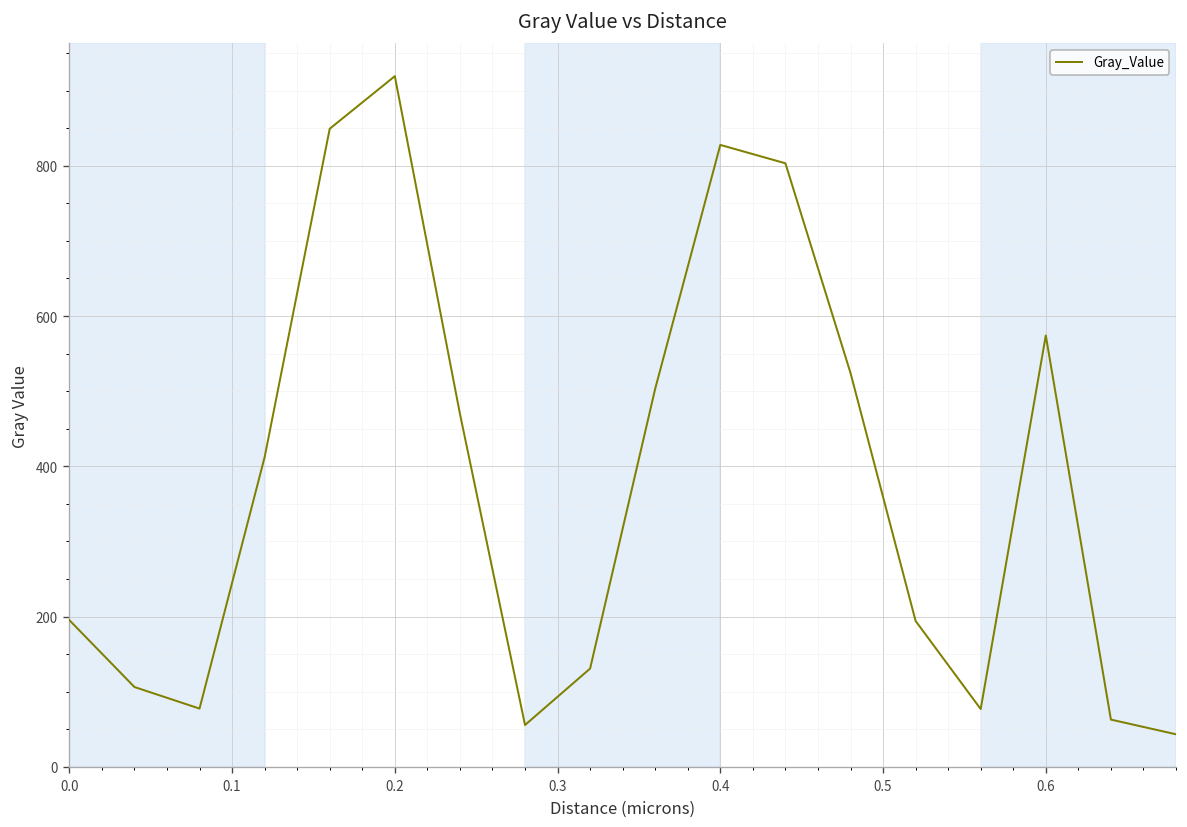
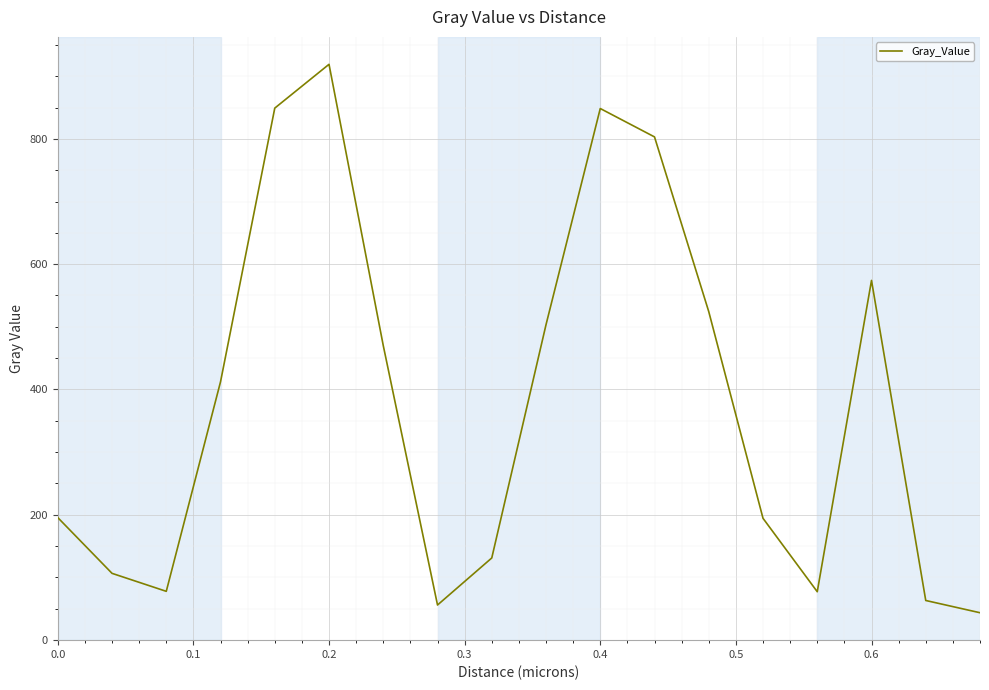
0.4: 830 -> 850
